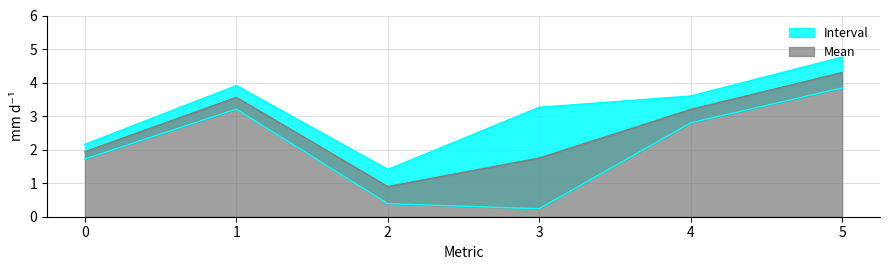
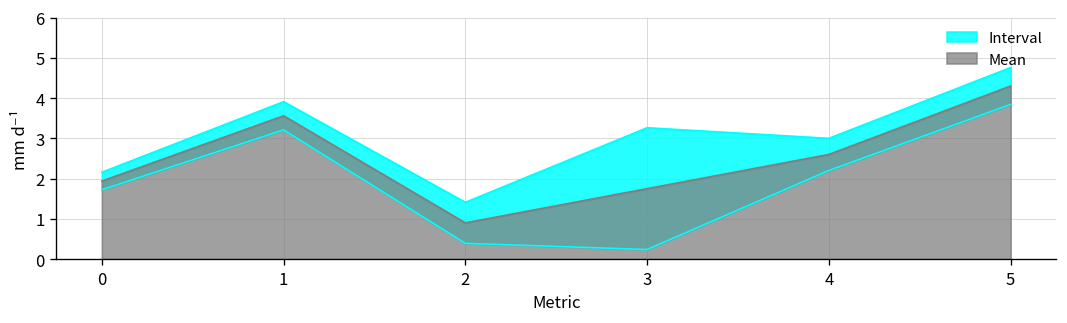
Mean, 4: 3.2 -> 2.6
